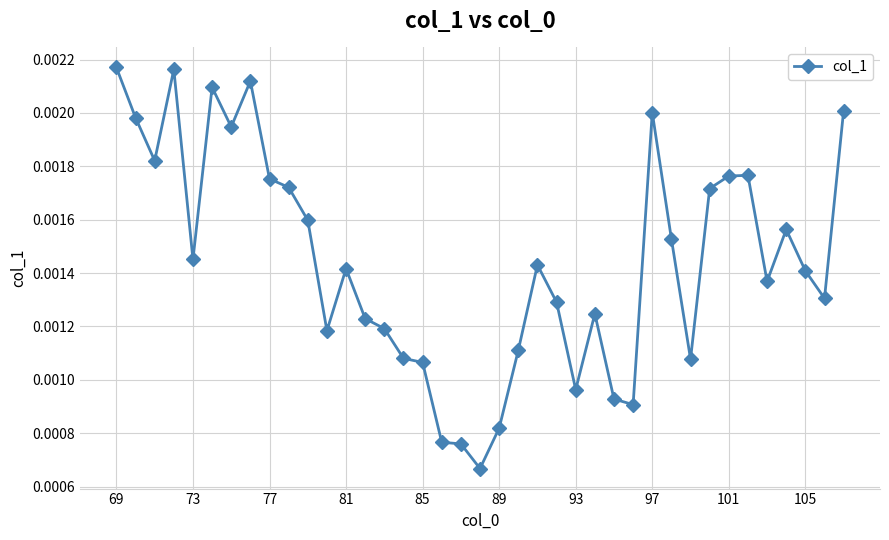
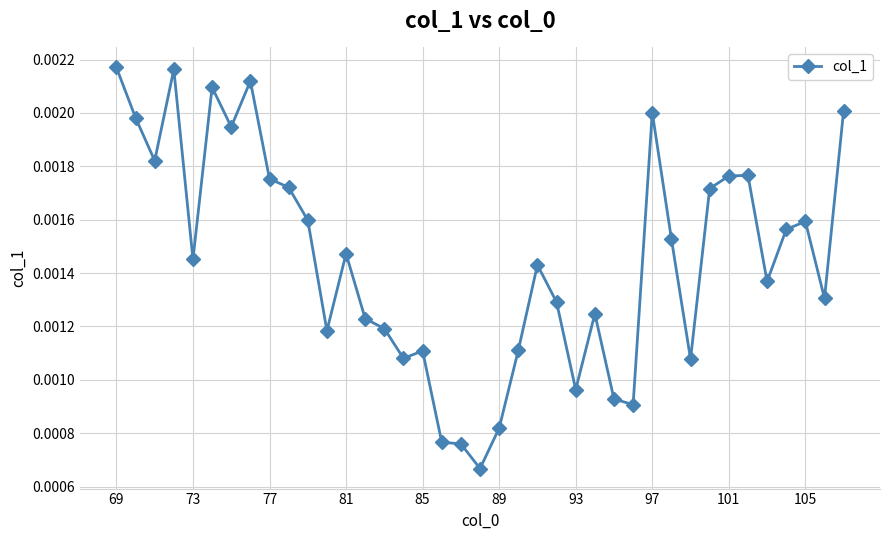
81: 0.00142 -> 0.00147
85: 0.00107 -> 0.00111
105: 0.00141 -> 0.00159
